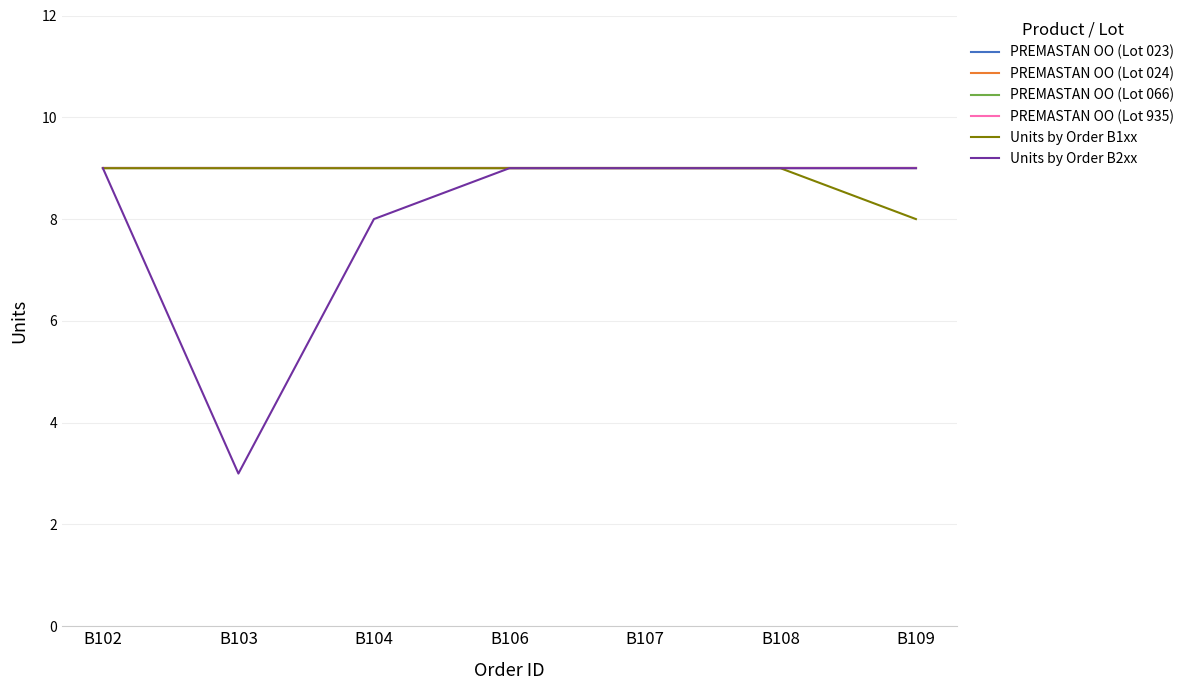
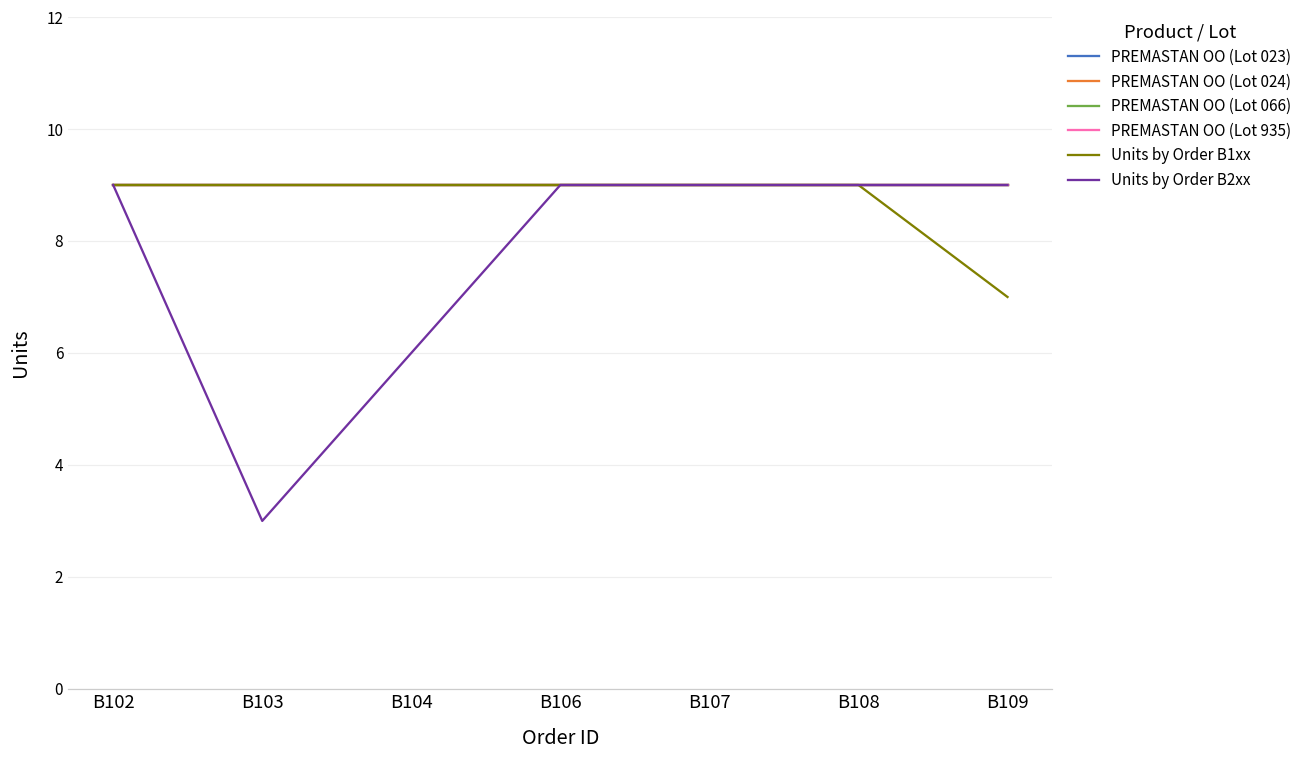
Units by Order B2xx, B104: 8 -> 6
Units by Order B1xx, B109: 8 -> 7
